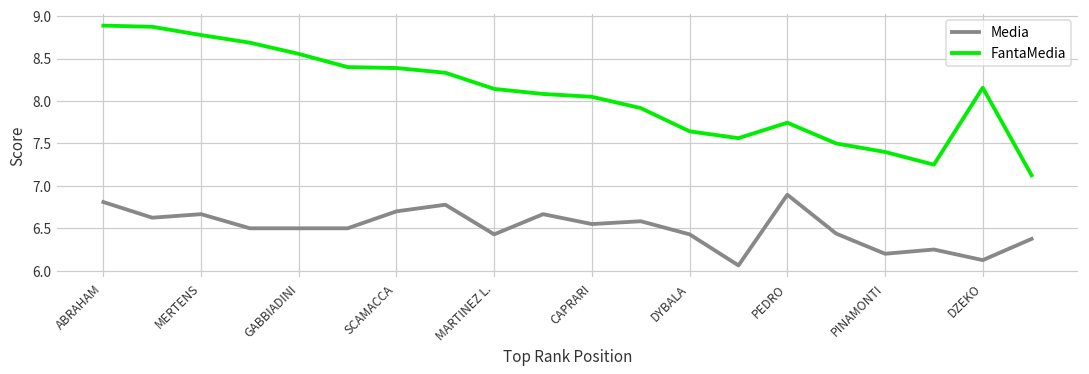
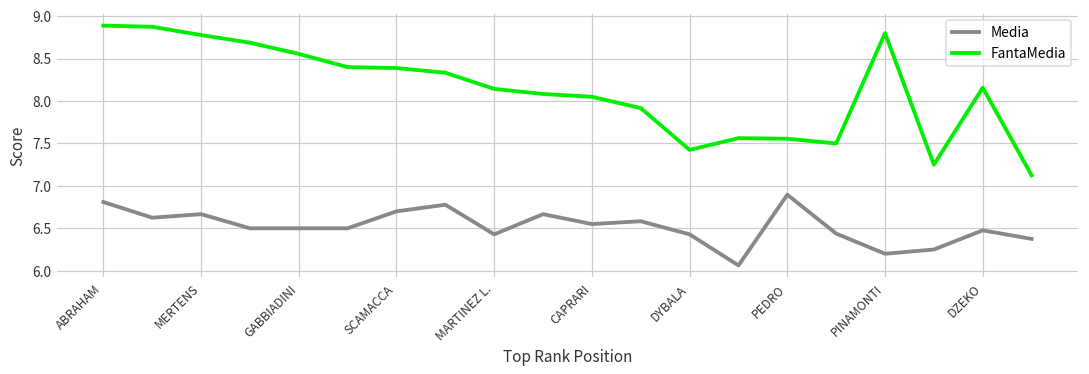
FantaMedia, DYBALA: 7.6 -> 7.4
FantaMedia, PEDRO: 7.7 -> 7.6
FantaMedia, PINAMONTI: 7.4 -> 8.8
Media, DZEKO: 6.1 -> 6.5
